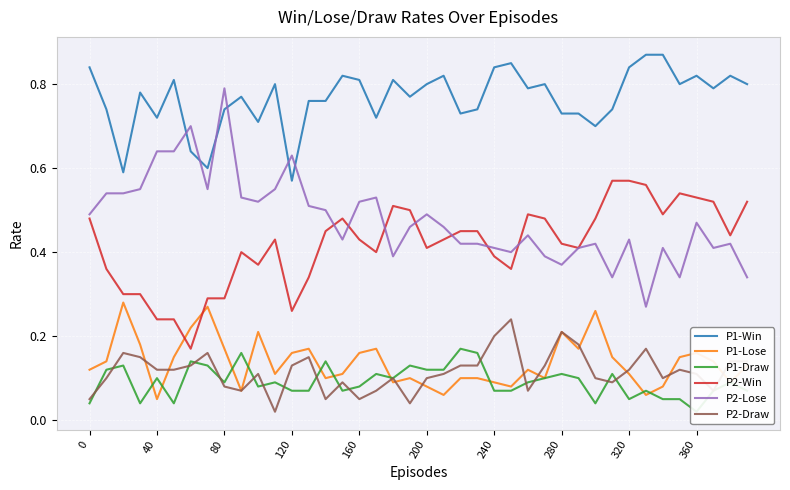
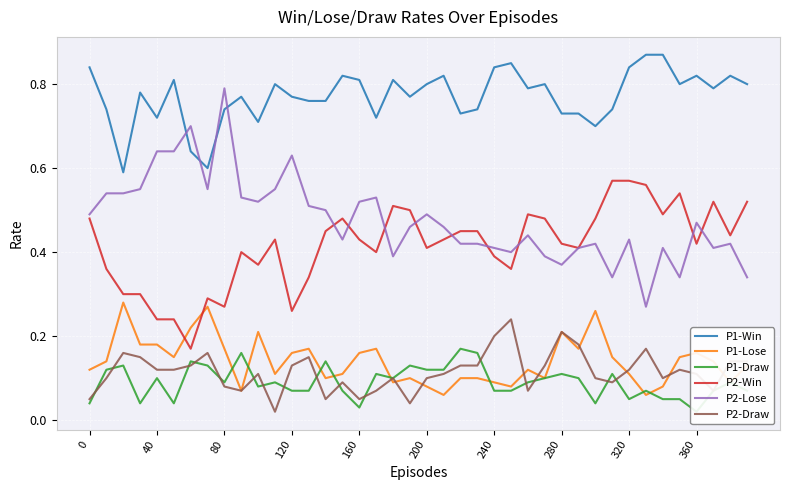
P1-Lose, 40: 0.05 -> 0.18
P2-Win, 80: 0.29 -> 0.27
P1-Win, 120: 0.57 -> 0.77
P1-Draw, 160: 0.08 -> 0.03
P2-Win, 360: 0.53 -> 0.42
